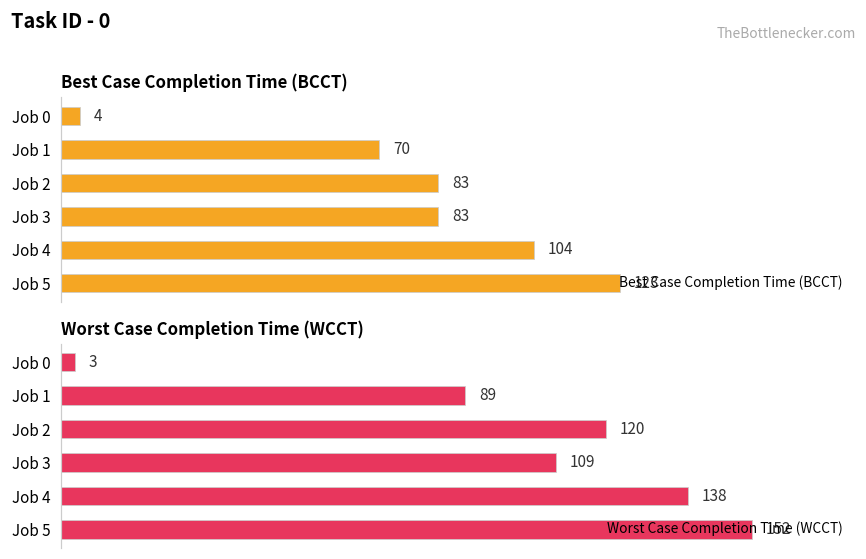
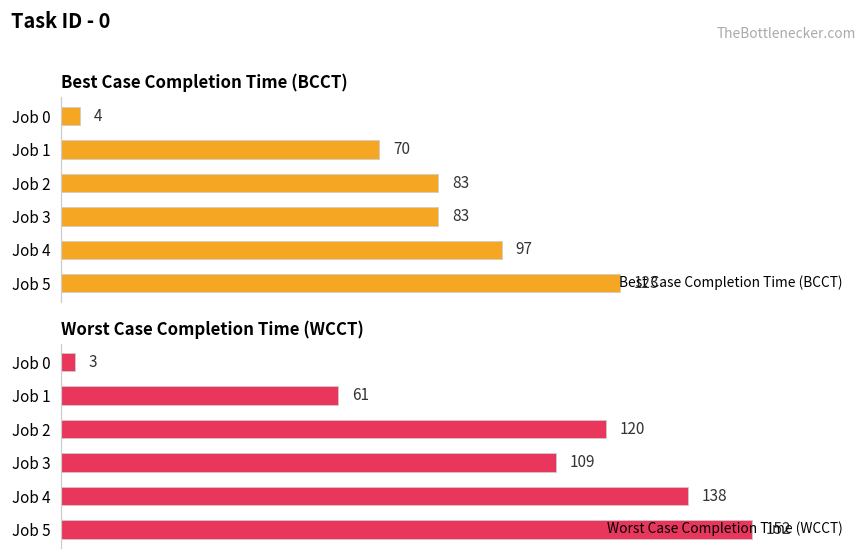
Best Case Completion Time (BCCT), Job 4: 104 -> 97
Worst Case Completion Time (WCCT), Job 1: 89 -> 61
